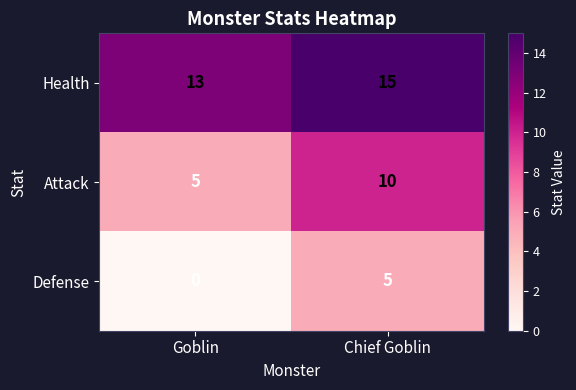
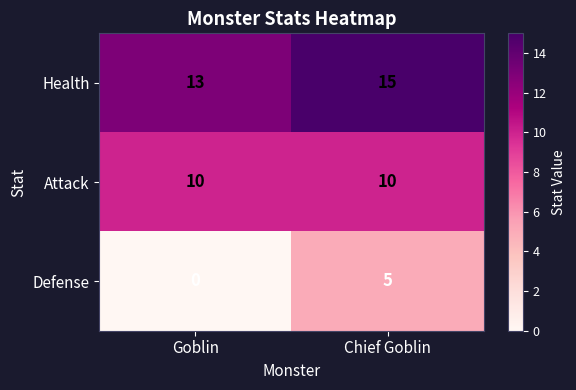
Attack, Goblin: 5 -> 10
